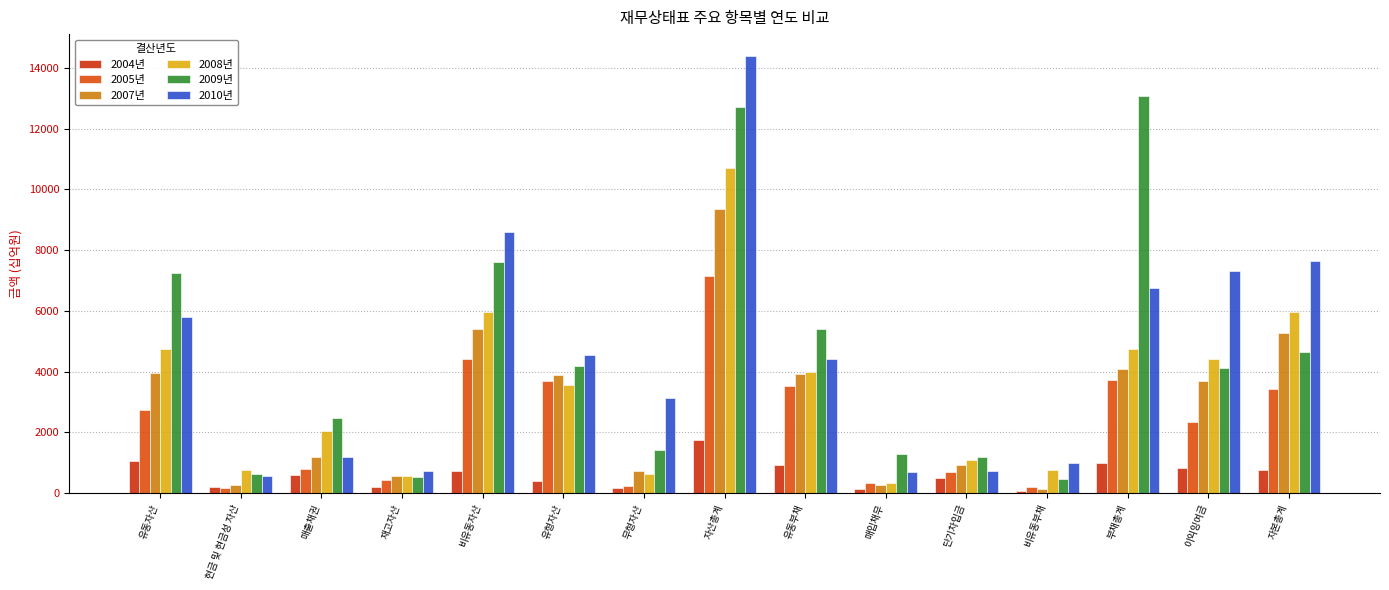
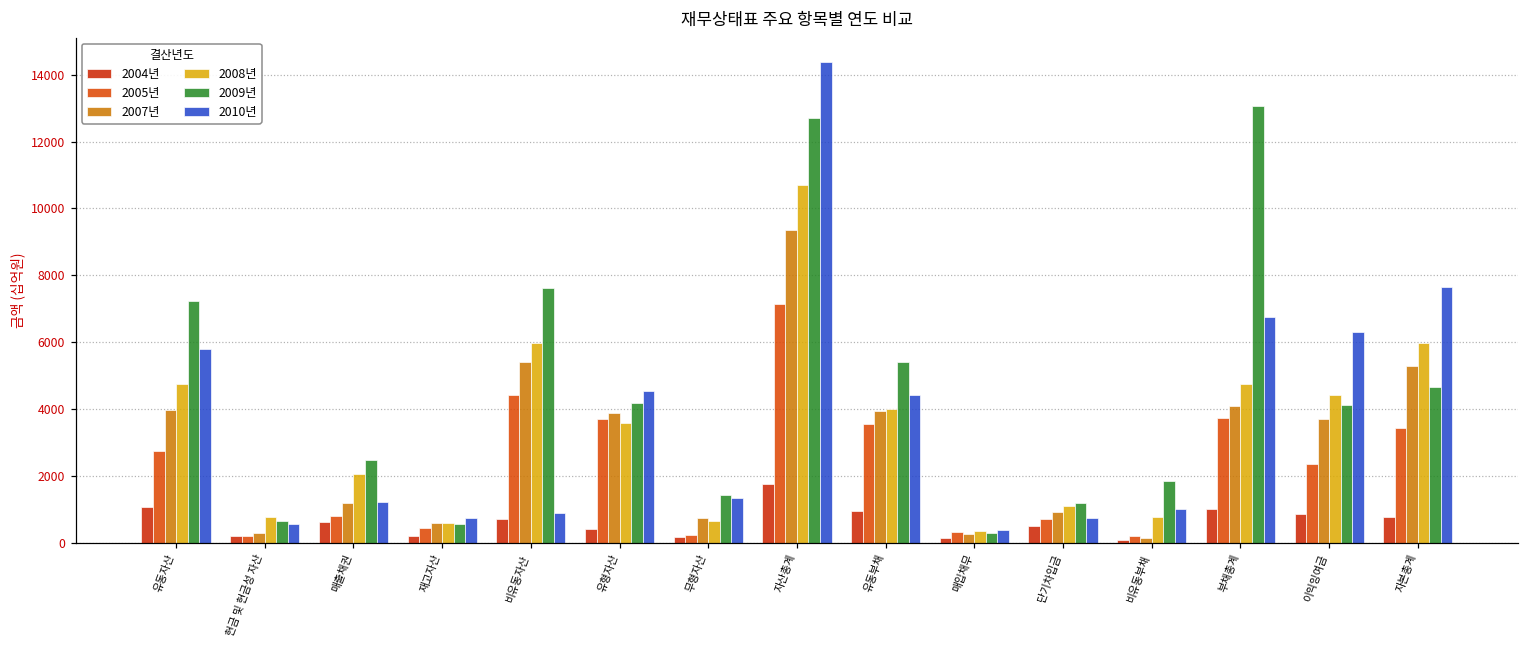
2010년, 비유동자산: 8600 -> 900
2010년, 무형자산: 3100 -> 1300
2009년, 매입채무: 1300 -> 300
2010년, 매입채무: 700 -> 400
2009년, 비유동부채: 500 -> 1800
2010년, 이익잉여금: 7300 -> 6300
